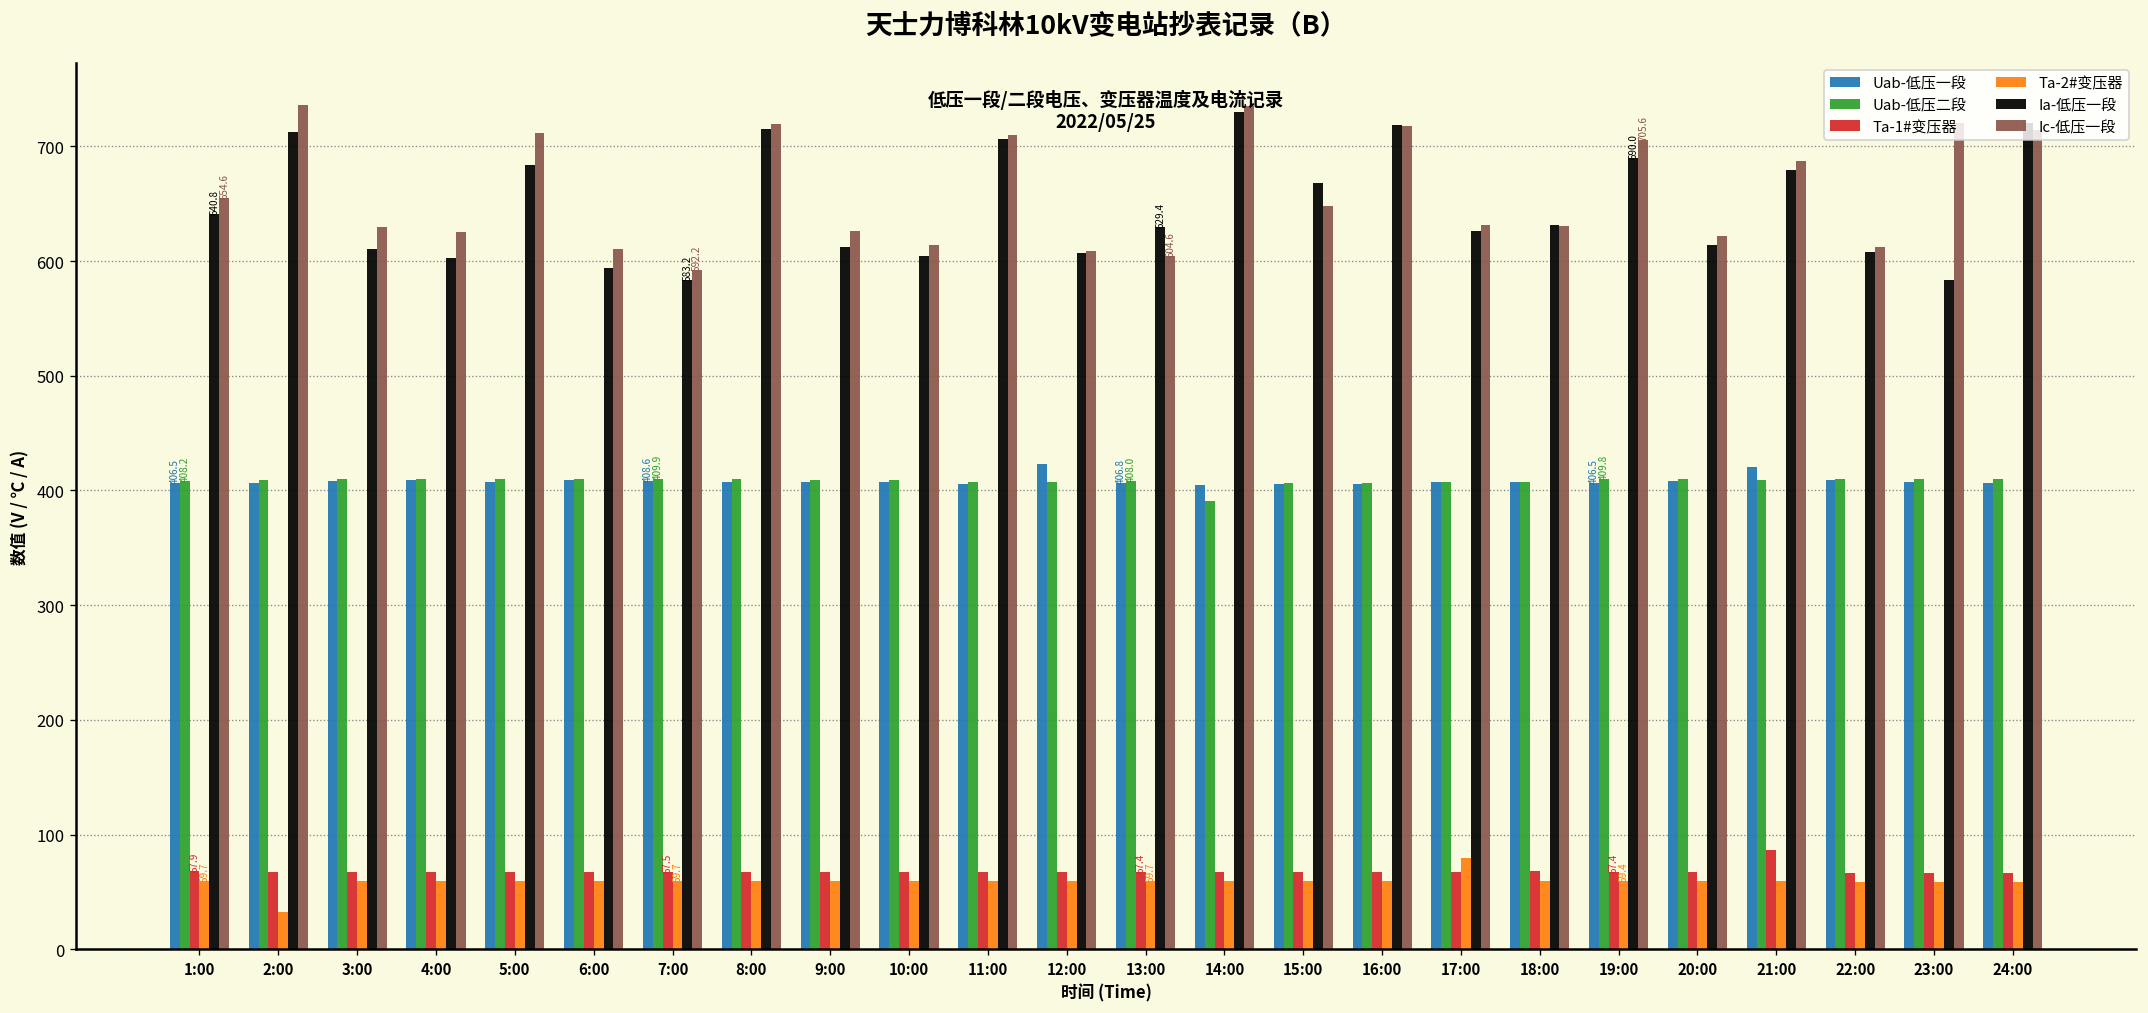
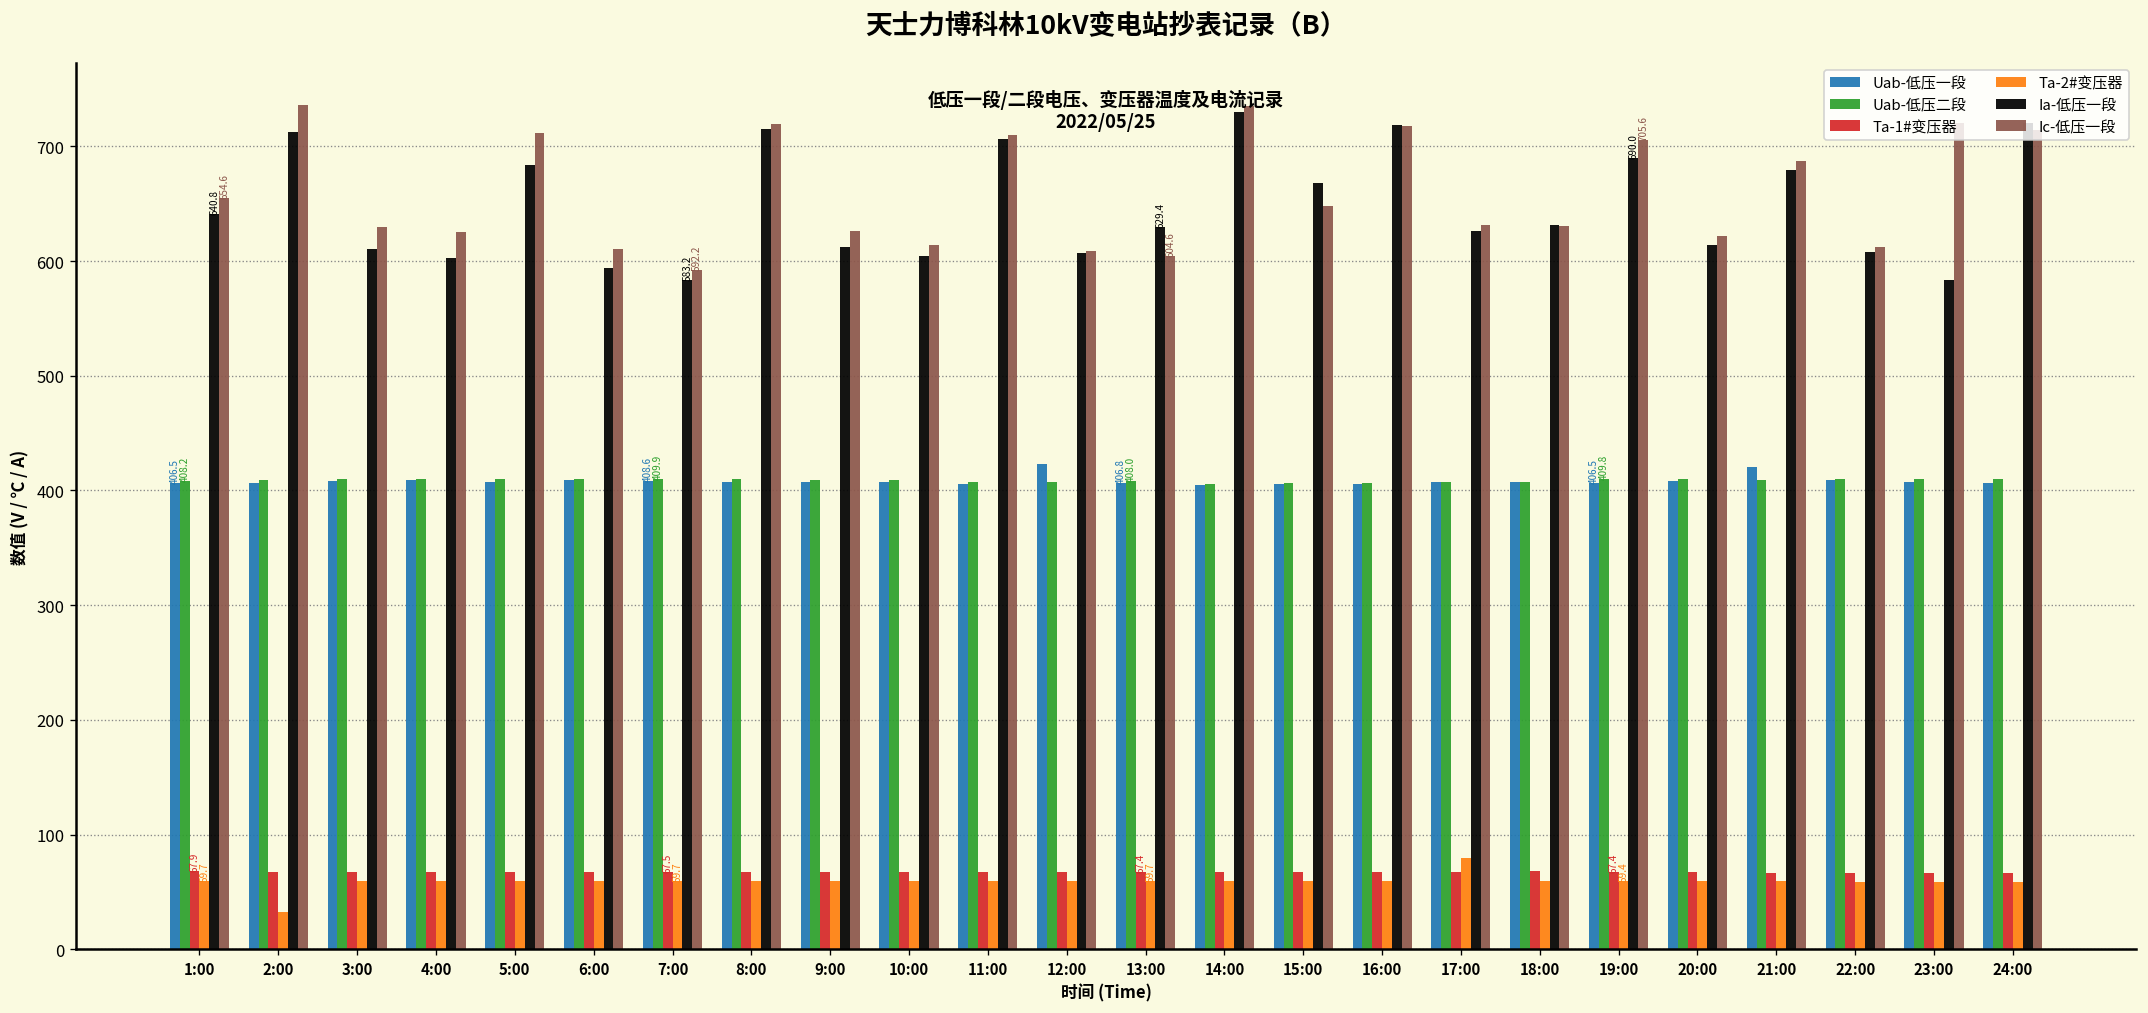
Uab-低压二段, 14:00: 390 -> 410
Ta-1#变压器, 21:00: 90 -> 70
